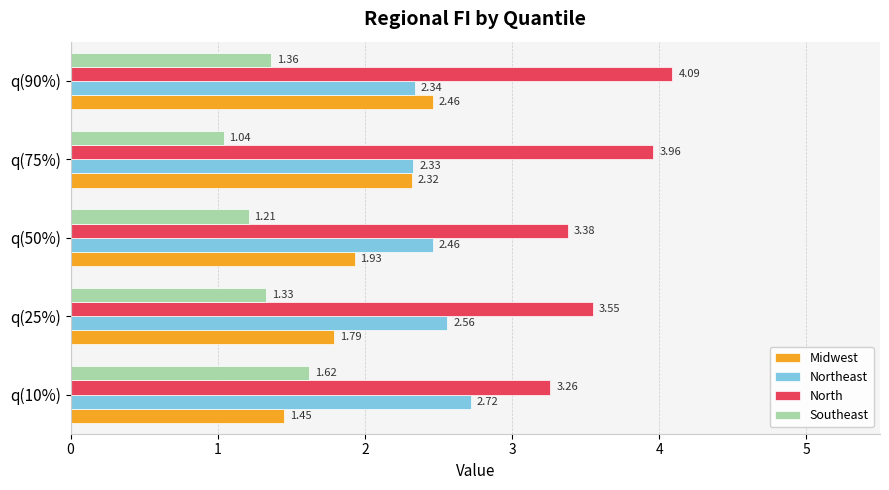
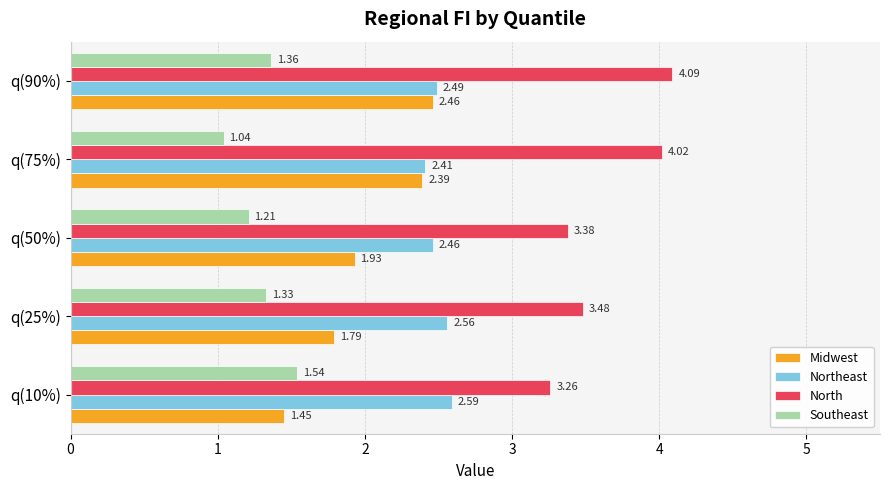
Northeast, q(90%): 2.34 -> 2.49
North, q(75%): 3.96 -> 4.02
Northeast, q(75%): 2.33 -> 2.41
Midwest, q(75%): 2.32 -> 2.39
North, q(25%): 3.55 -> 3.48
Southeast, q(10%): 1.62 -> 1.54
Northeast, q(10%): 2.72 -> 2.59
